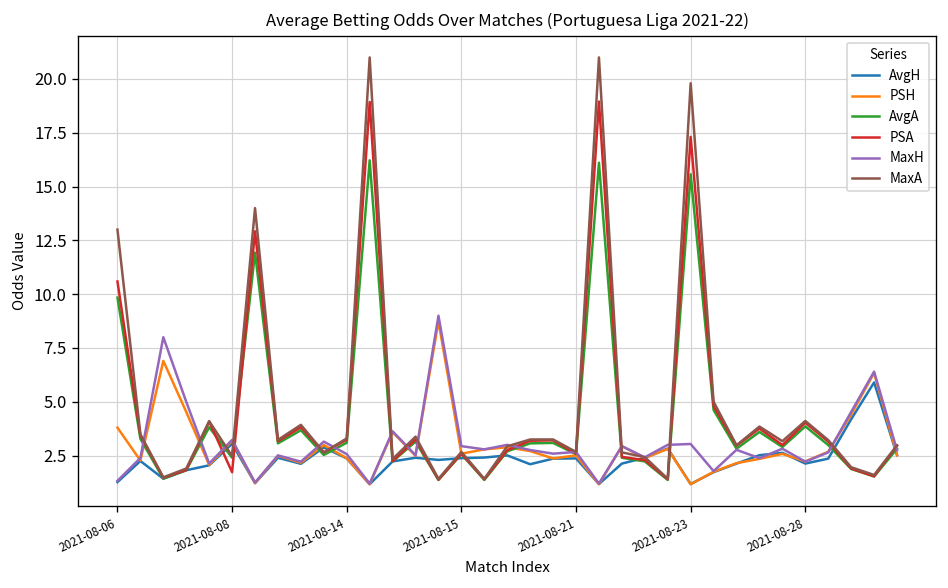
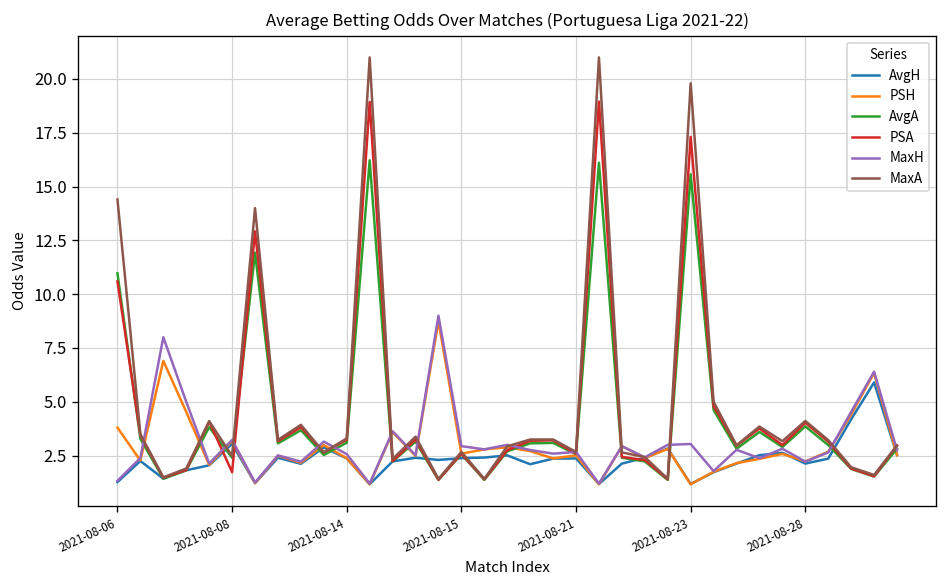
AvgA, 2021-08-06: 9.8 -> 11.0
MaxA, 2021-08-06: 13.0 -> 14.4
